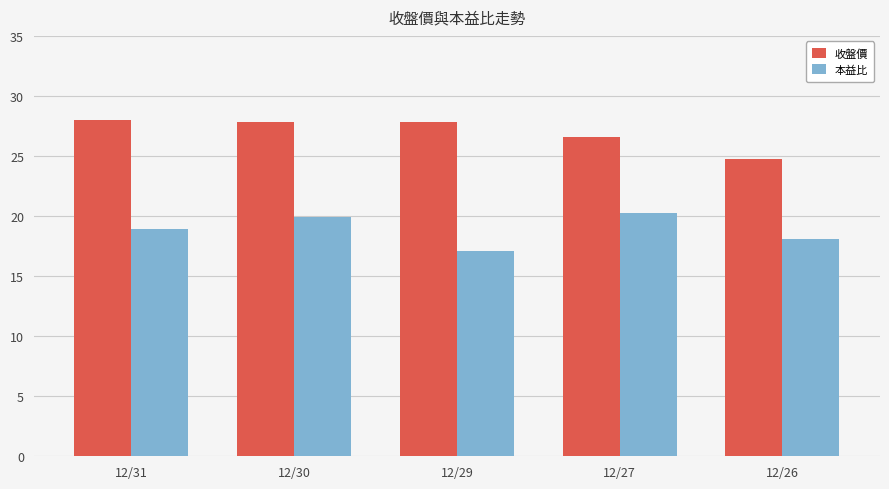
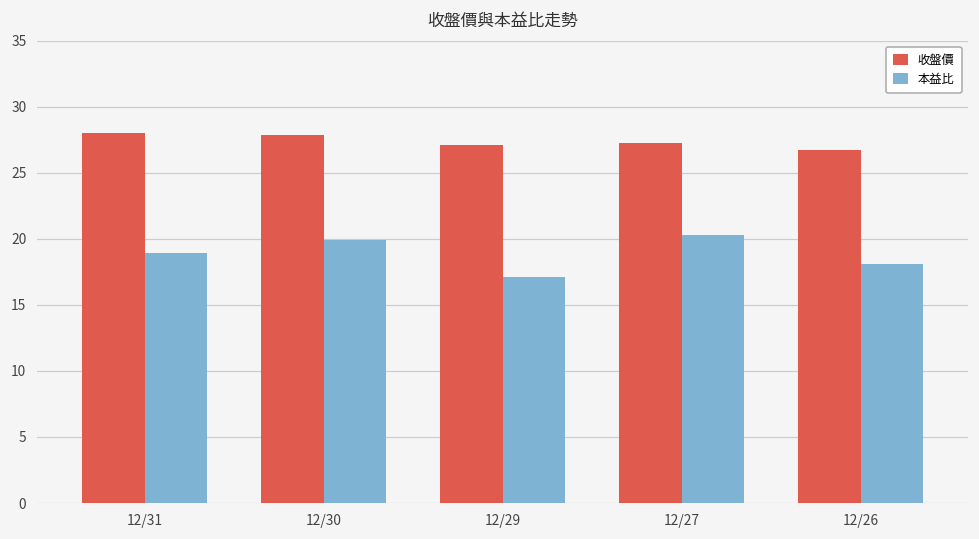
收盤價, 12/29: 27.8 -> 27.1
收盤價, 12/27: 26.6 -> 27.3
收盤價, 12/26: 24.7 -> 26.8
